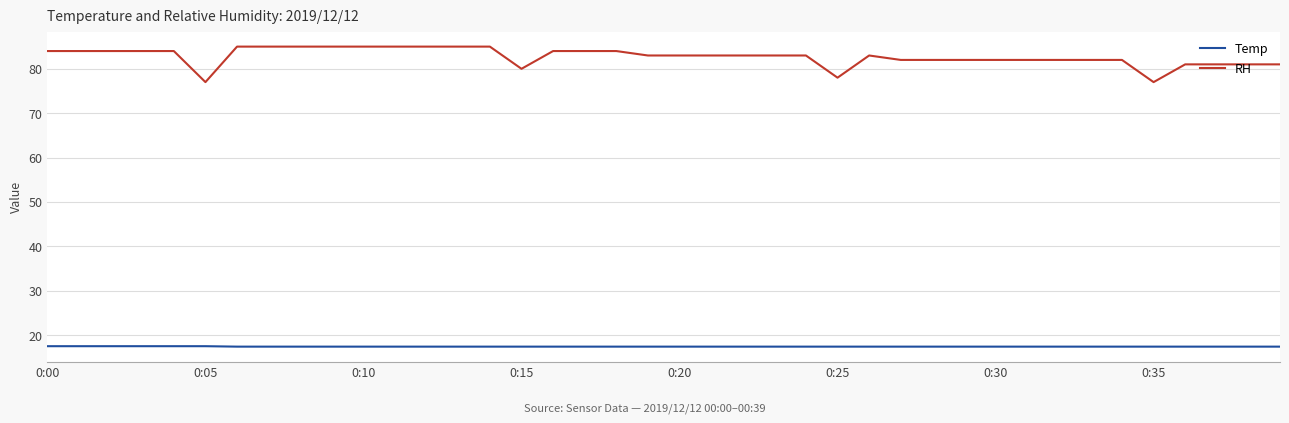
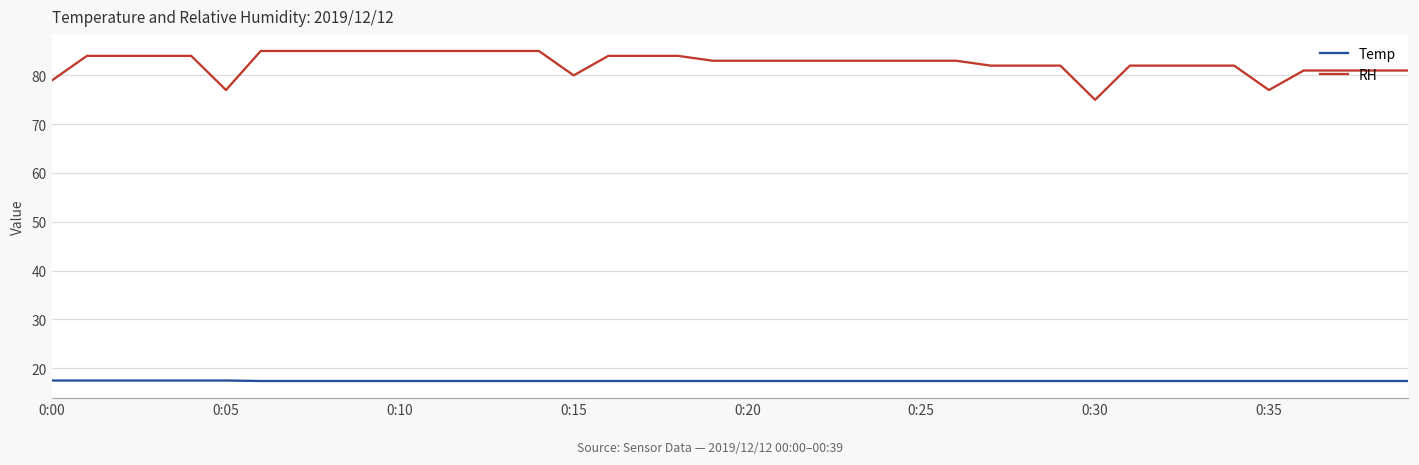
RH, 0:00: 84 -> 79
RH, 0:25: 78 -> 83
RH, 0:30: 82 -> 75
